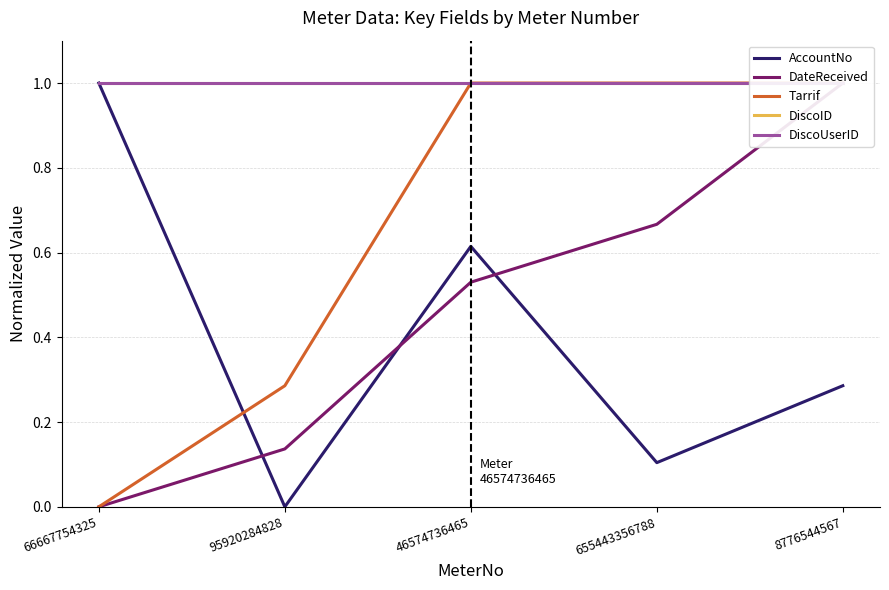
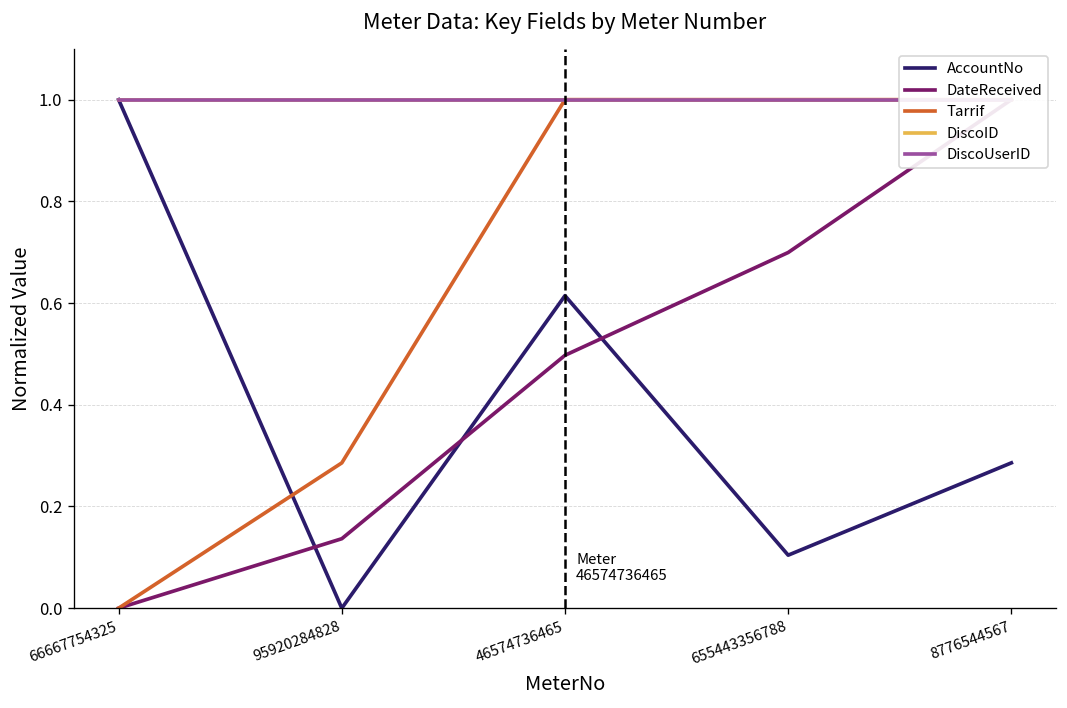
DateReceived, 46574736465: 0.53 -> 0.50
DateReceived, 655443356788: 0.67 -> 0.70
